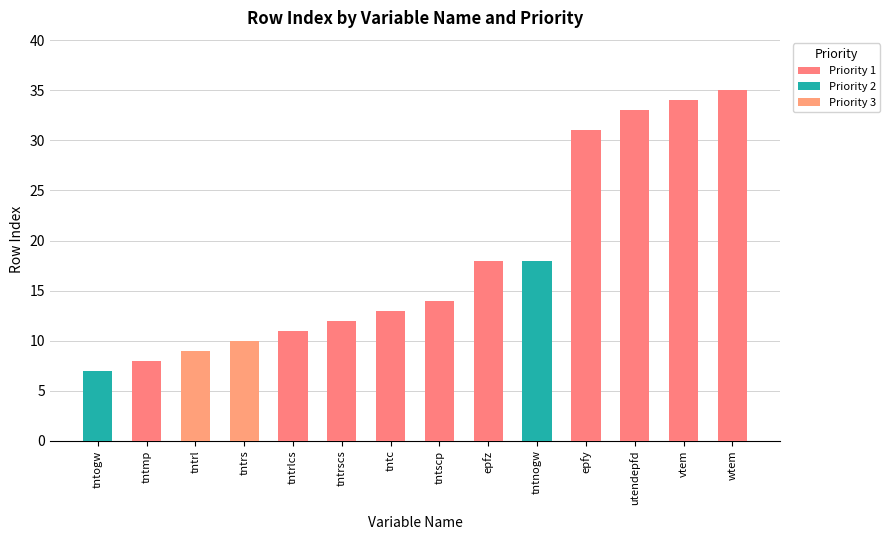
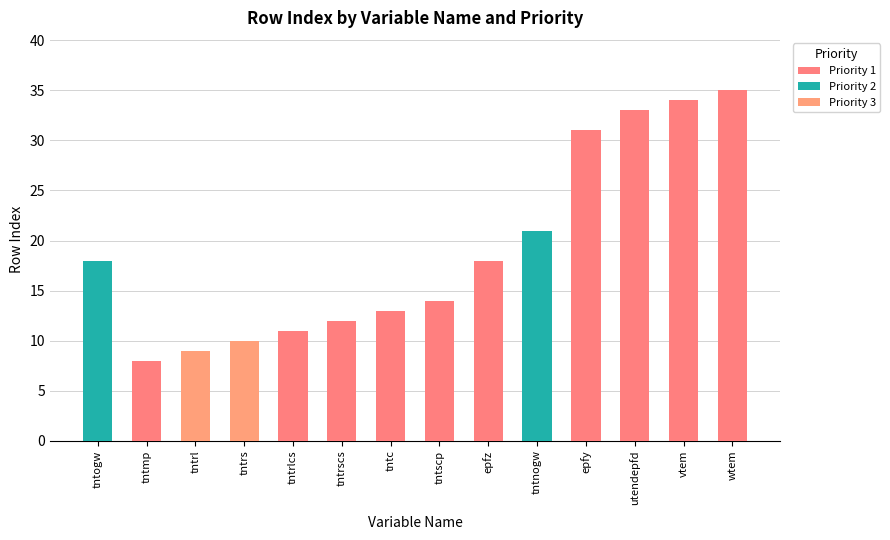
Priority 2, tntogw: 7 -> 18
Priority 2, tntnogw: 18 -> 21
